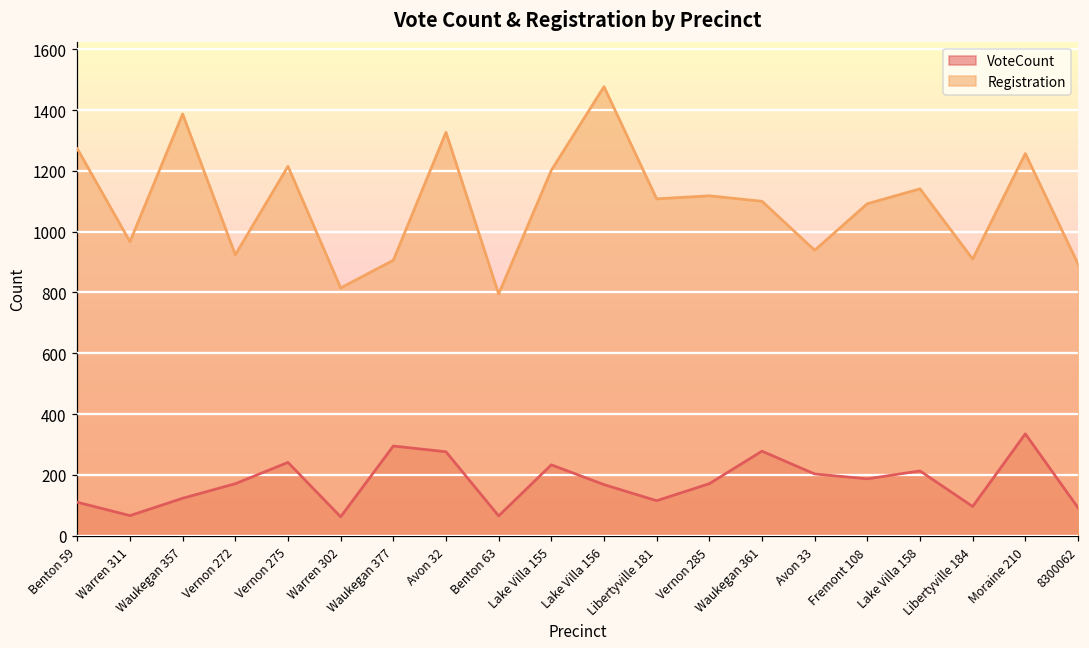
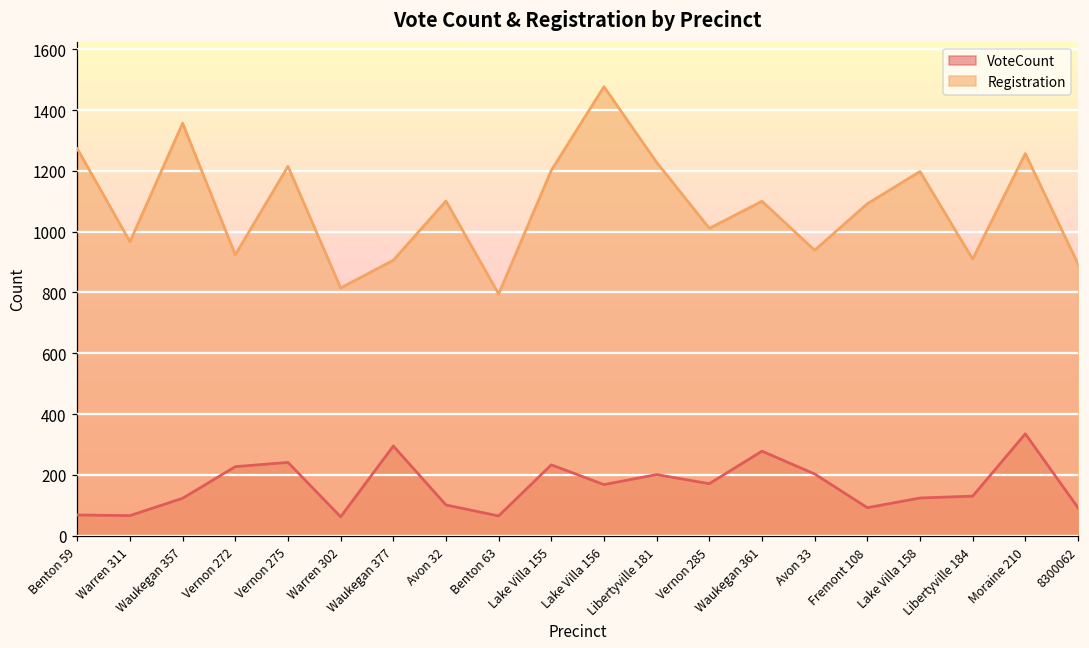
VoteCount, Benton 59: 110 -> 70
Registration, Waukegan 357: 1390 -> 1360
VoteCount, Vernon 272: 170 -> 230
VoteCount, Avon 32: 280 -> 100
Registration, Avon 32: 1330 -> 1100
VoteCount, Libertyville 181: 120 -> 200
Registration, Libertyville 181: 1110 -> 1230
Registration, Vernon 285: 1120 -> 1010
VoteCount, Fremont 108: 190 -> 90
VoteCount, Lake Villa 158: 210 -> 120
Registration, Lake Villa 158: 1140 -> 1200
VoteCount, Libertyville 184: 100 -> 130
